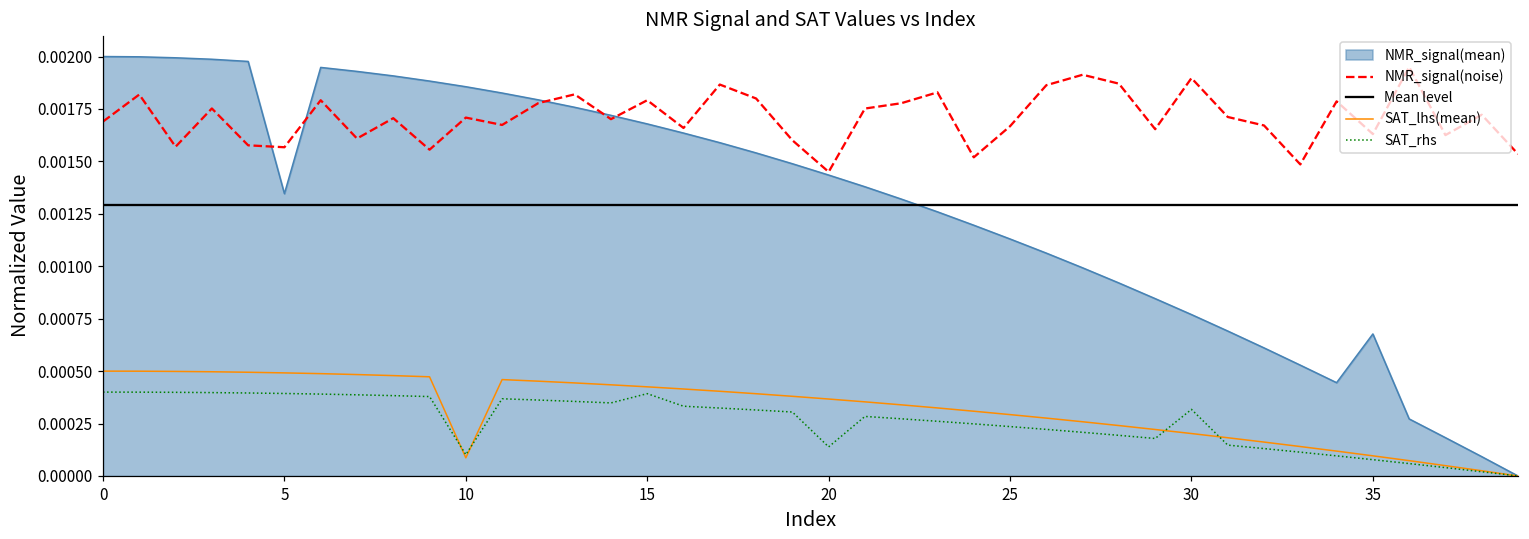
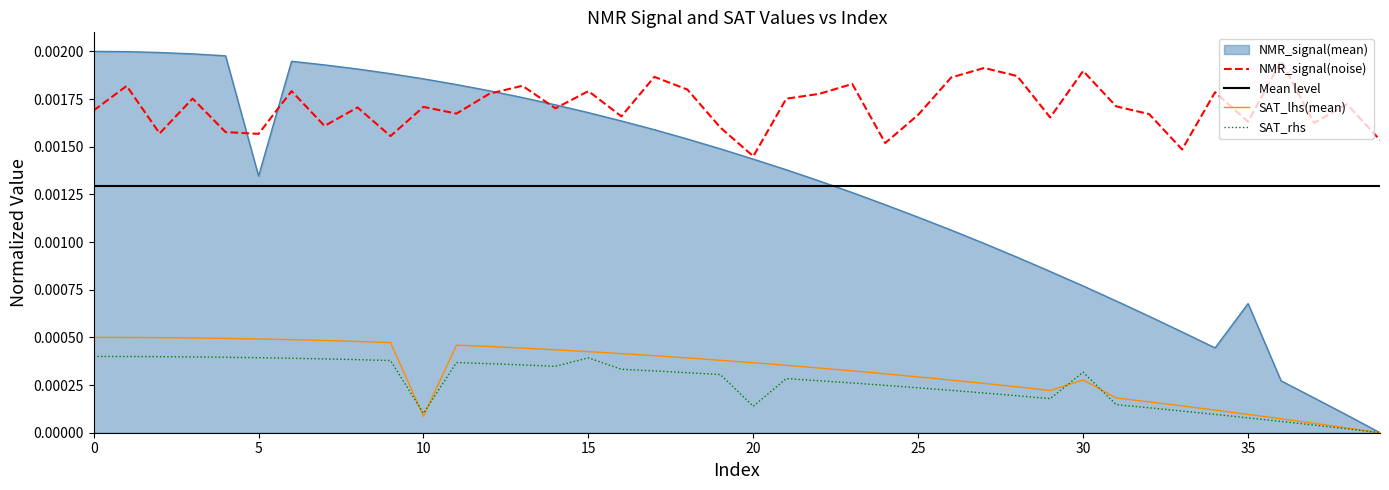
SAT_lhs(mean), 30: 0.00020 -> 0.00028
